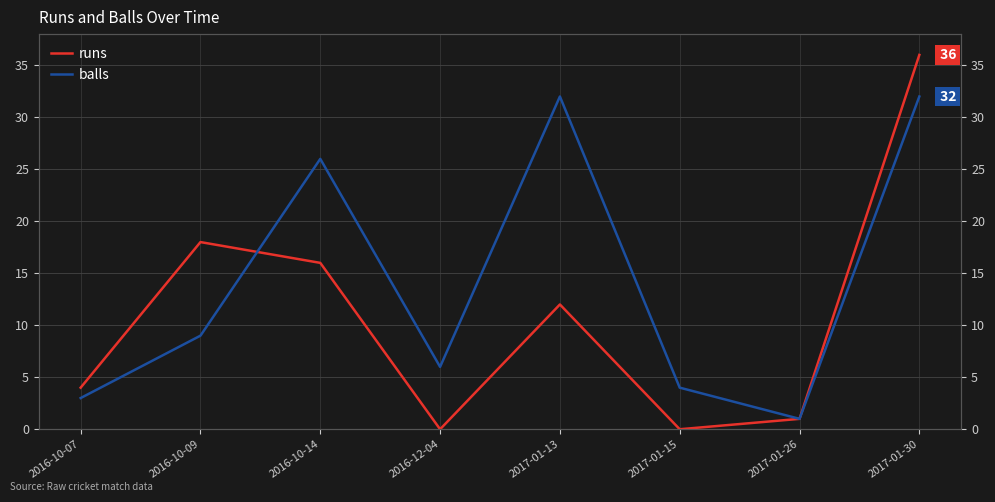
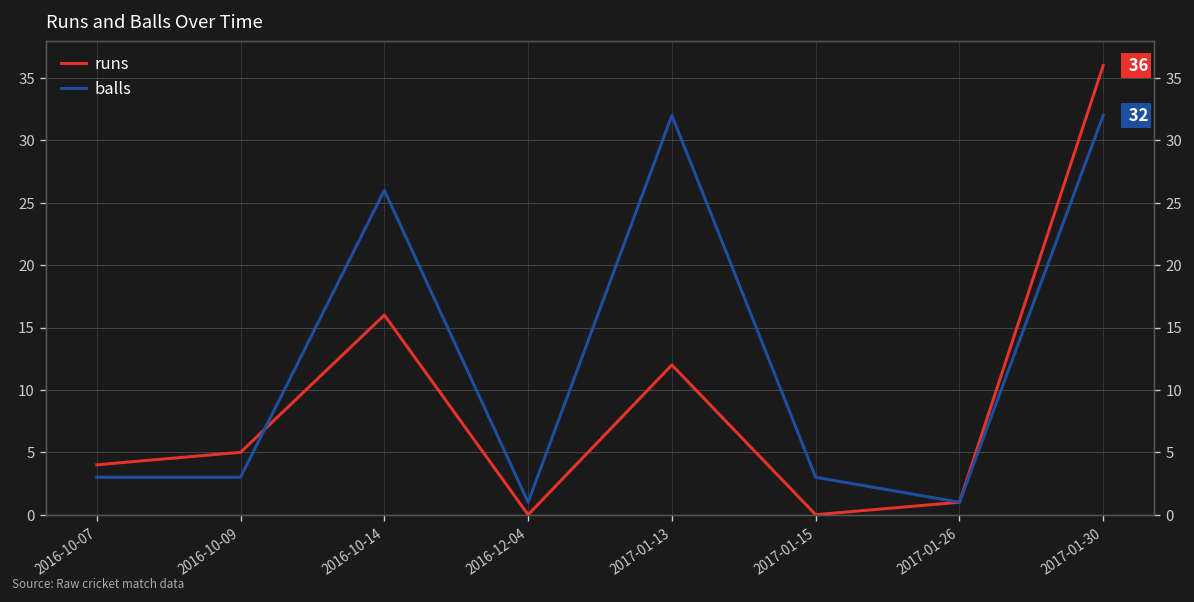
runs, 2016-10-09: 18 -> 5
balls, 2016-10-09: 9 -> 3
balls, 2016-12-04: 6 -> 1
balls, 2017-01-15: 4 -> 3
